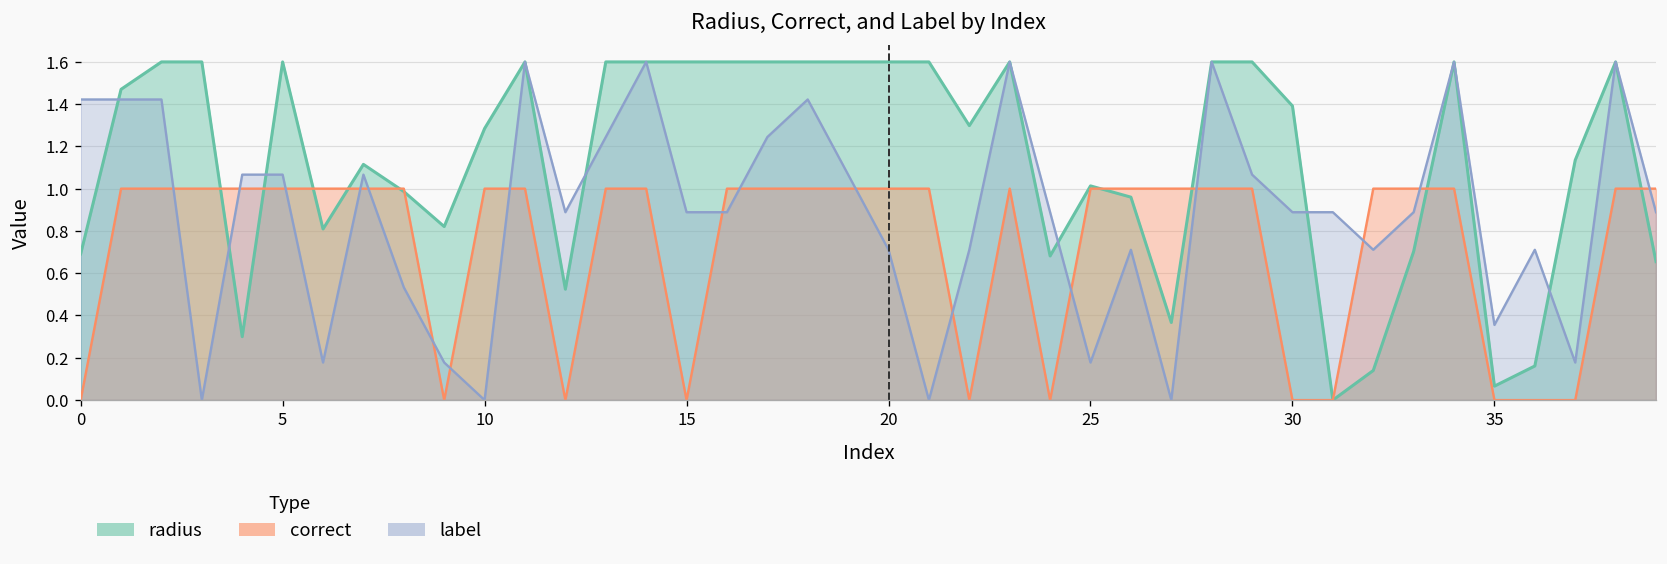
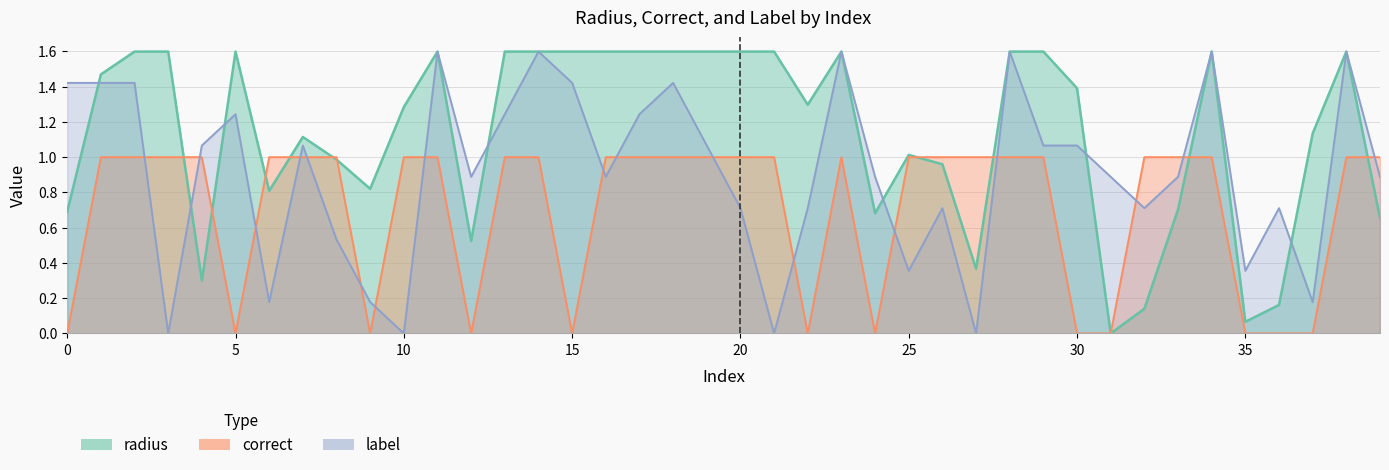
correct, 5: 1 -> 0
label, 5: 1.07 -> 1.24
label, 15: 0.89 -> 1.42
label, 25: 0.18 -> 0.36
label, 30: 0.89 -> 1.07
